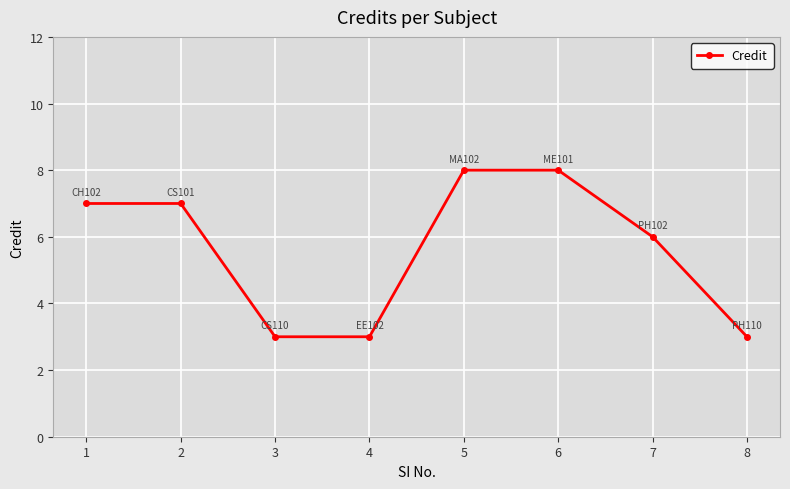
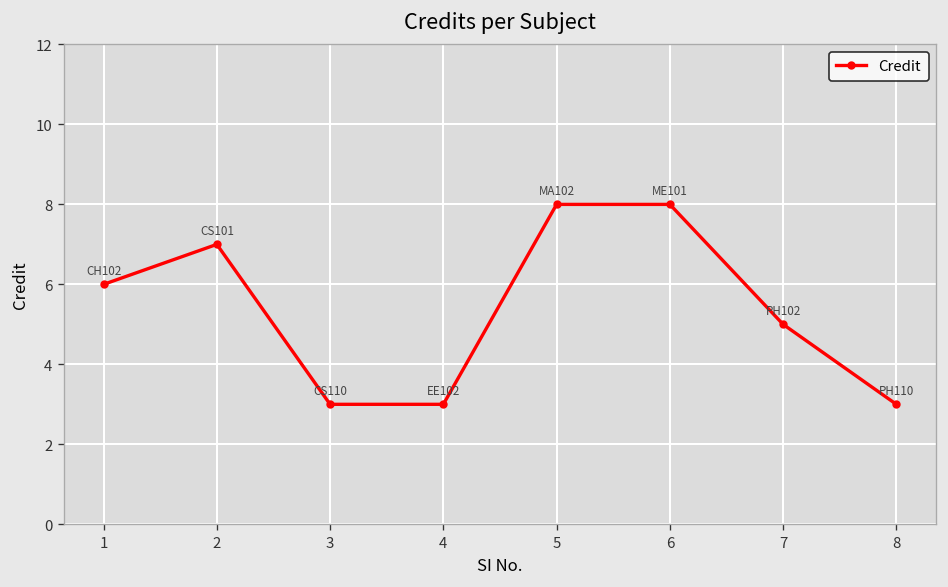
1: 7 -> 6
7: 6 -> 5
